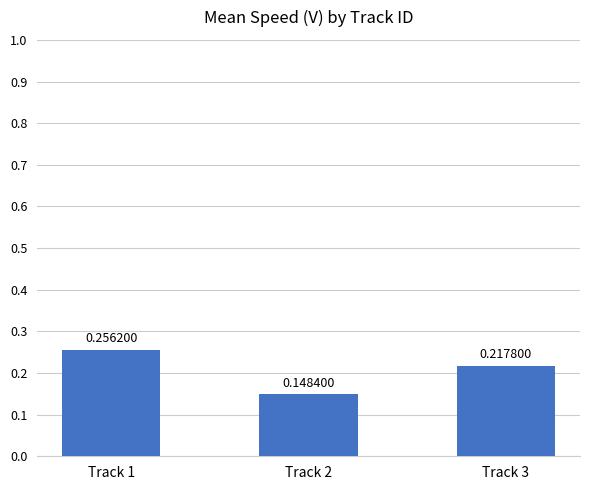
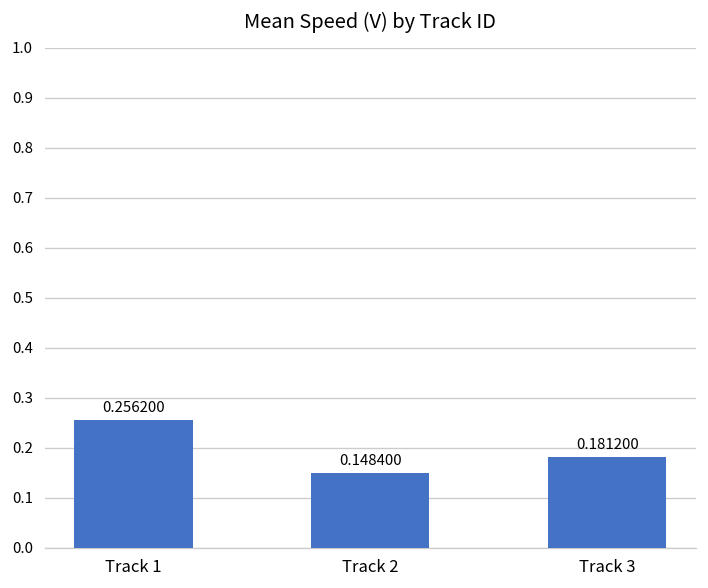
Track 3: 0.217800 -> 0.181200
